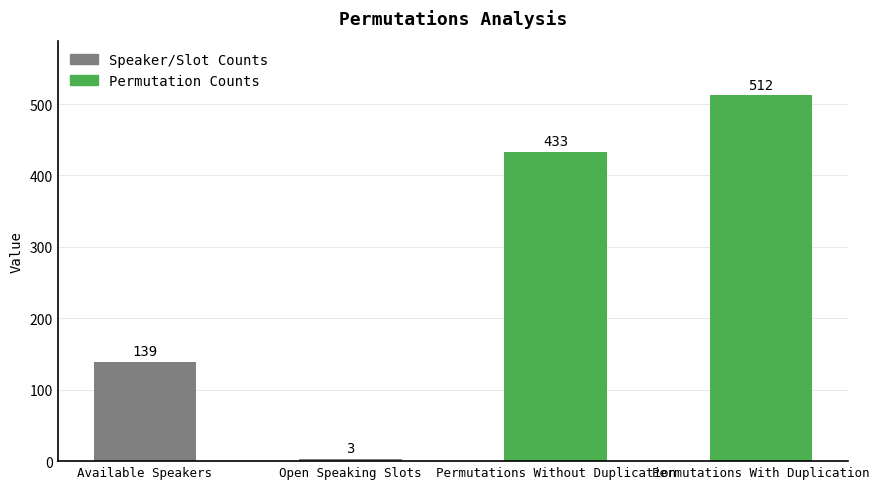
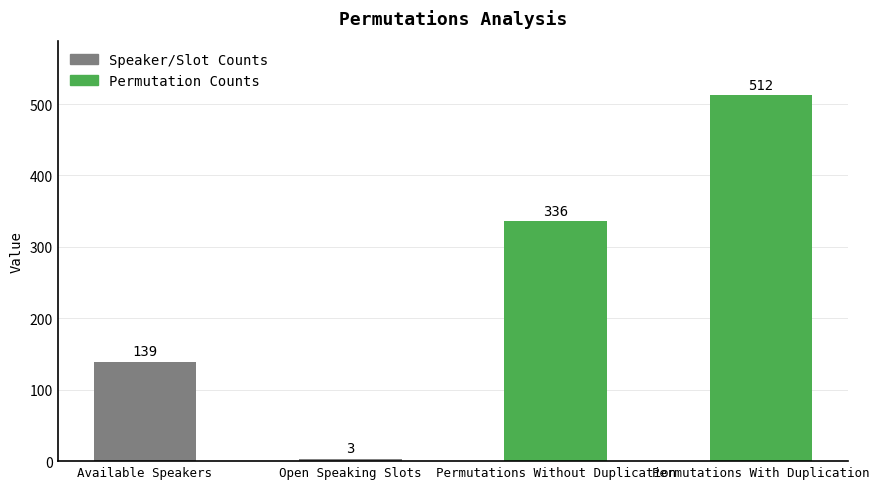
Permutations Without Duplication: 433 -> 336
